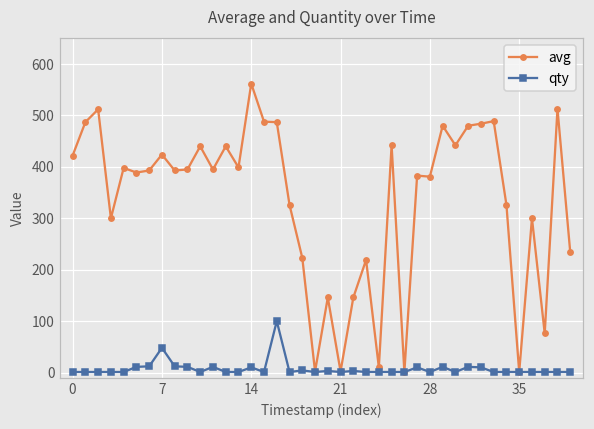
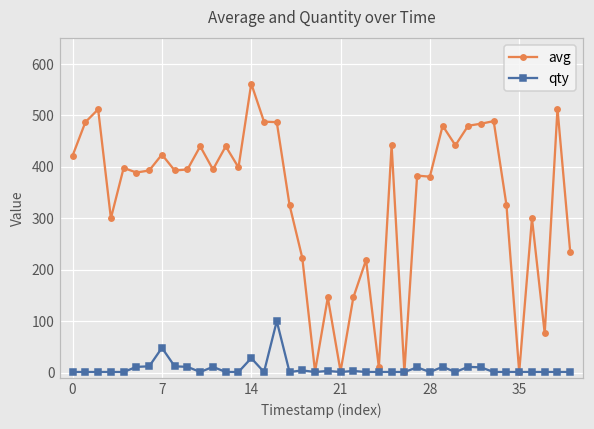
qty, 14: 10 -> 30
